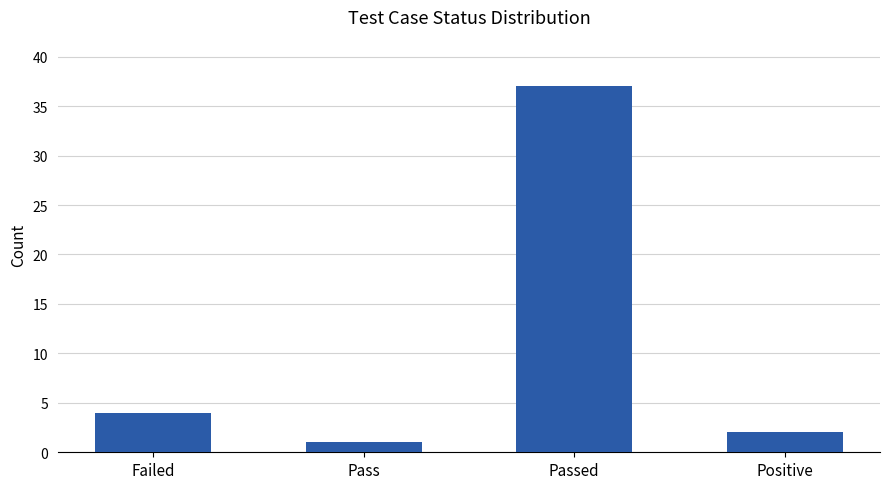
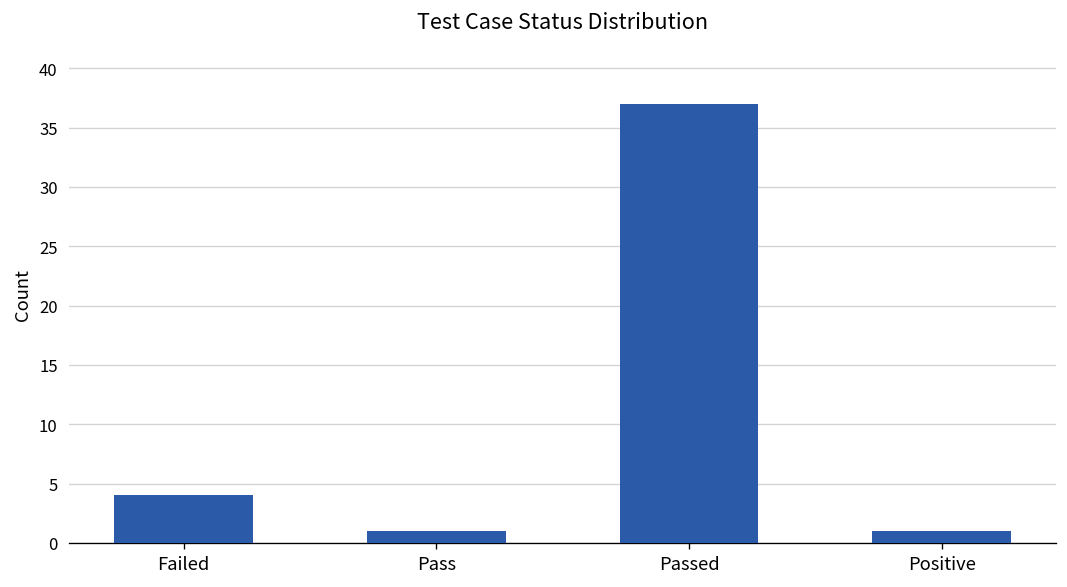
Positive: 2 -> 1
